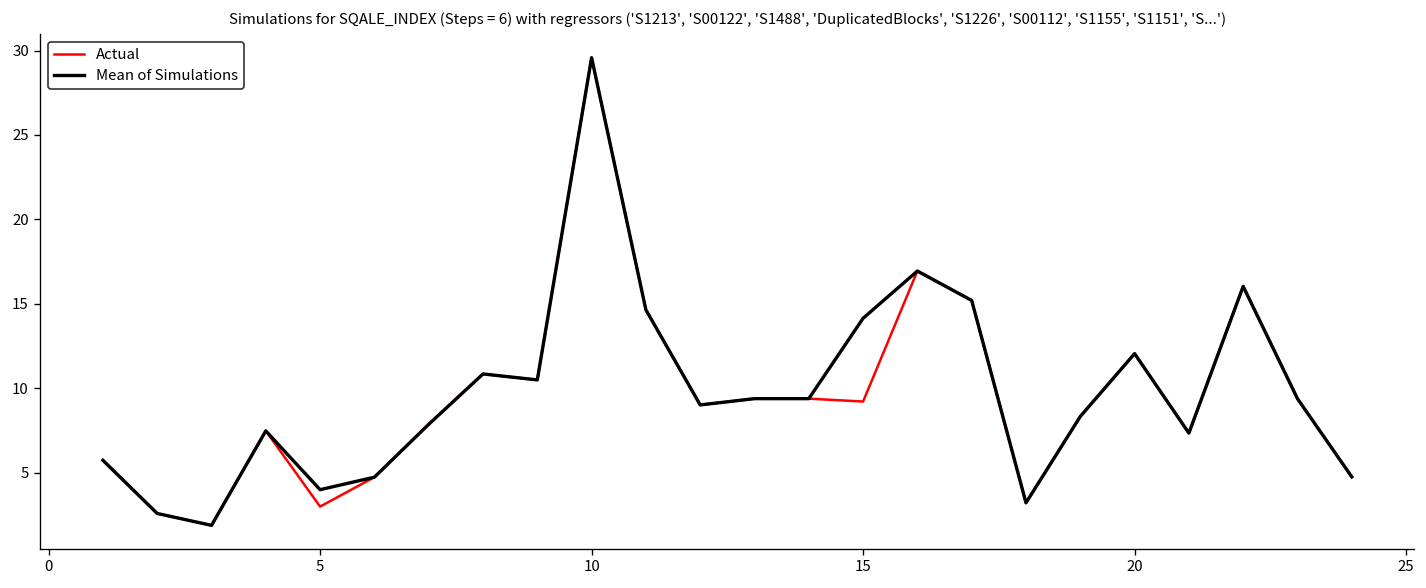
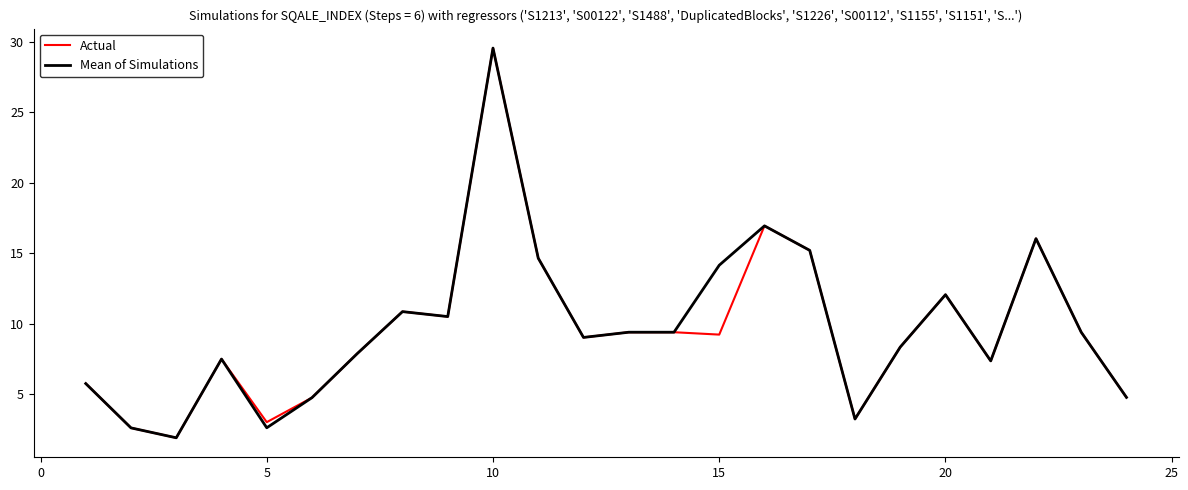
Mean of Simulations, 5: 4.0 -> 2.6
